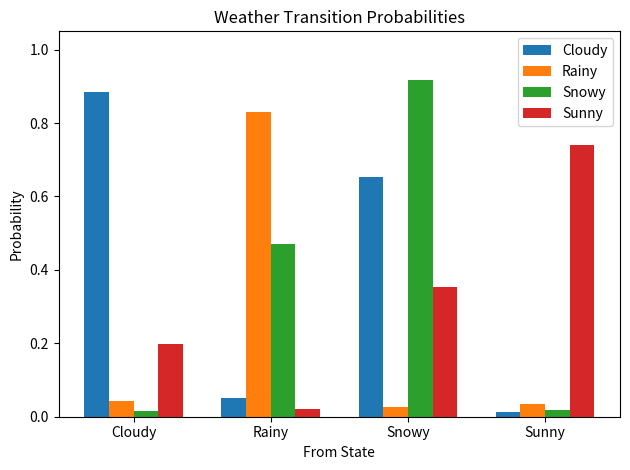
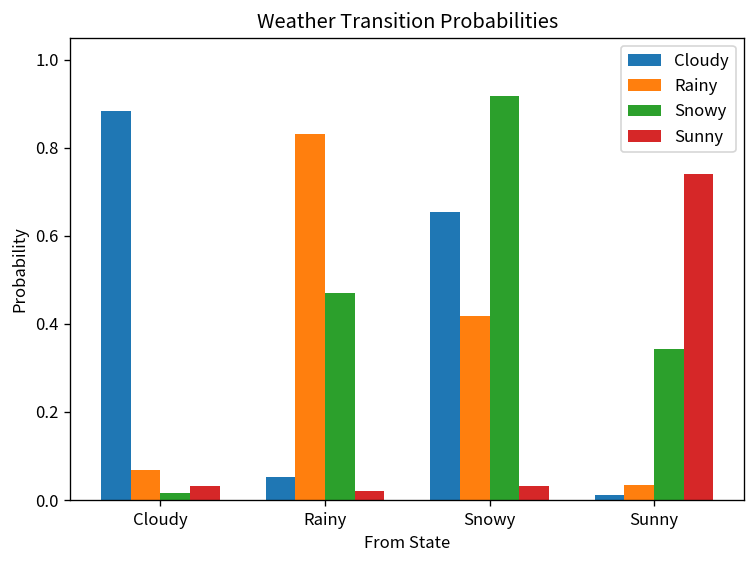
Rainy, Cloudy: 0.04 -> 0.07
Sunny, Cloudy: 0.20 -> 0.03
Rainy, Snowy: 0.03 -> 0.42
Sunny, Snowy: 0.35 -> 0.03
Snowy, Sunny: 0.02 -> 0.34
